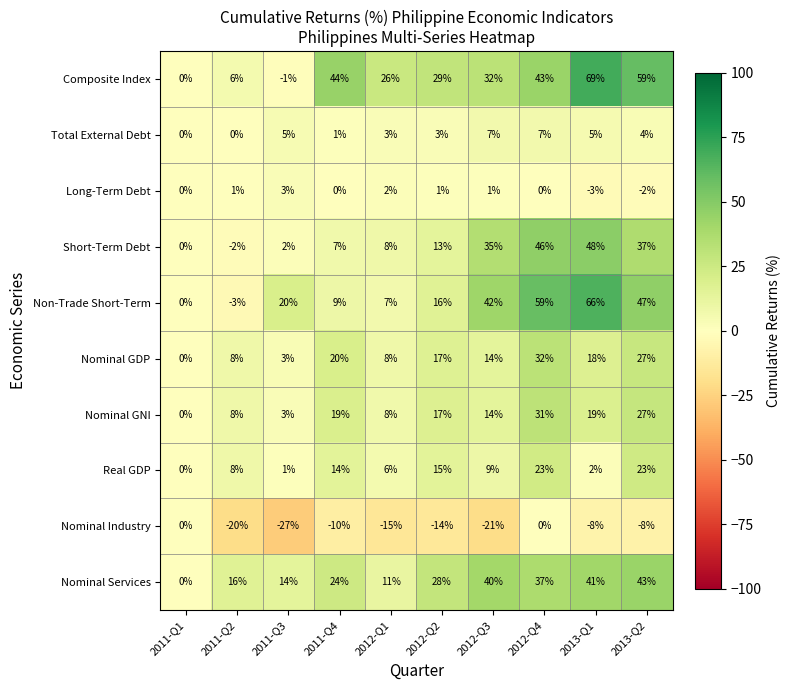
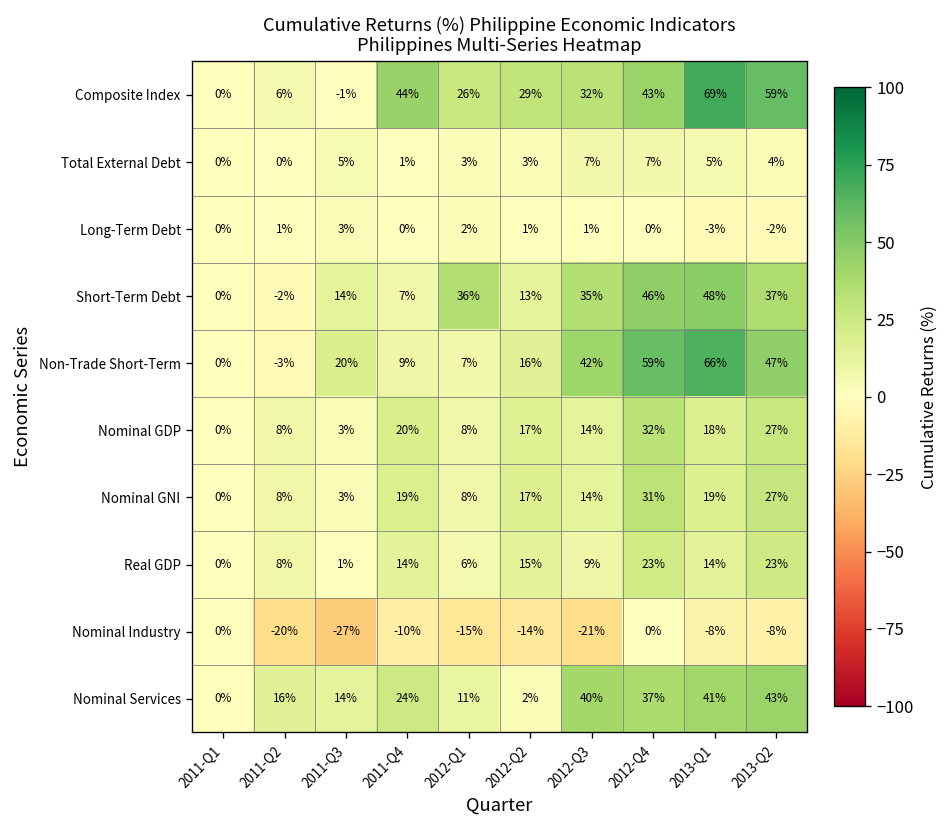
Short-Term Debt, 2011-Q3: 2% -> 14%
Short-Term Debt, 2012-Q1: 8% -> 36%
Real GDP, 2013-Q1: 2% -> 14%
Nominal Services, 2012-Q2: 28% -> 2%
